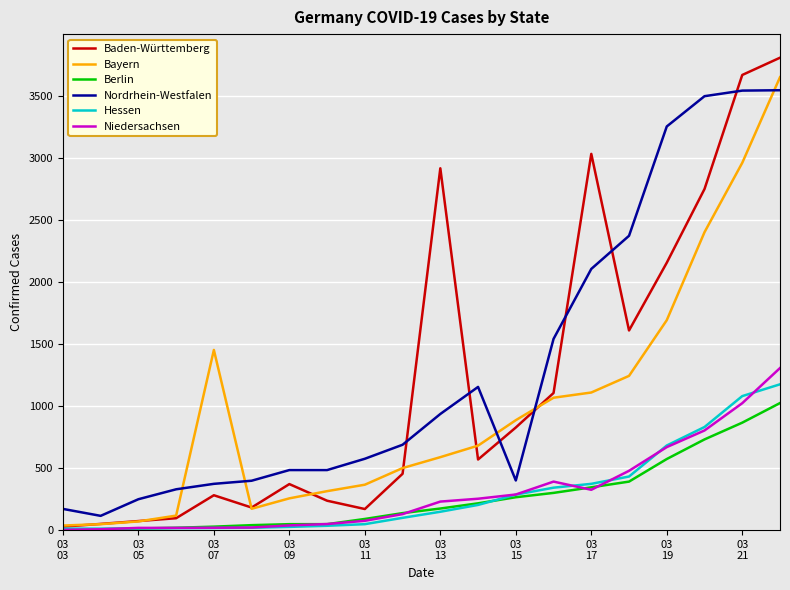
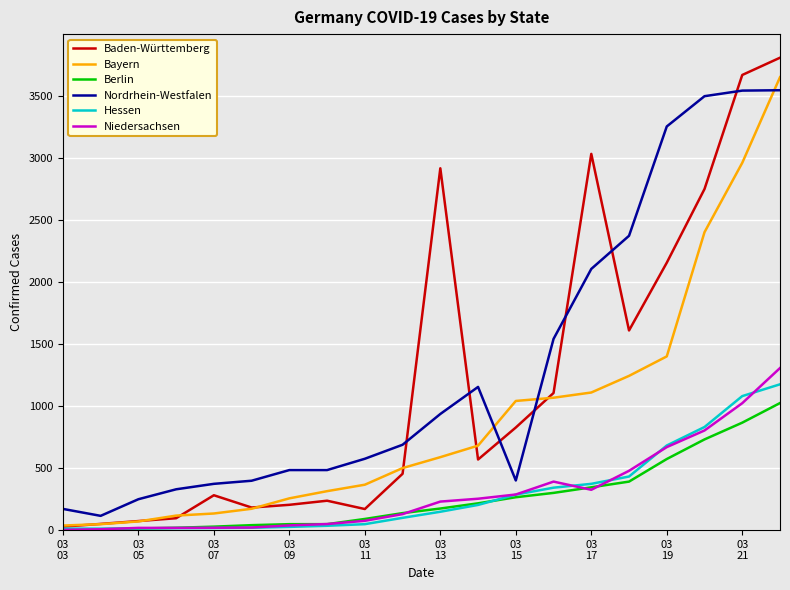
Bayern, 03 07: 1450 -> 130
Baden-Württemberg, 03 09: 370 -> 200
Bayern, 03 15: 890 -> 1040
Bayern, 03 19: 1690 -> 1400
